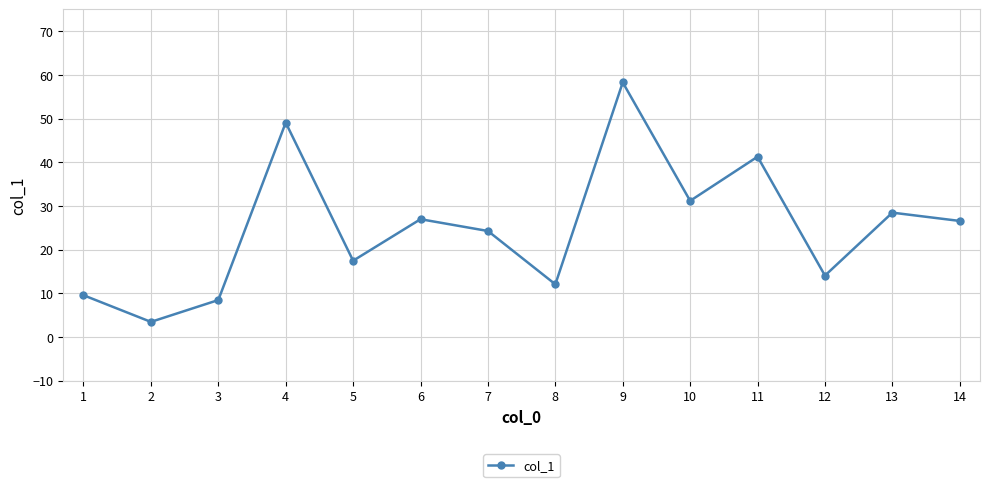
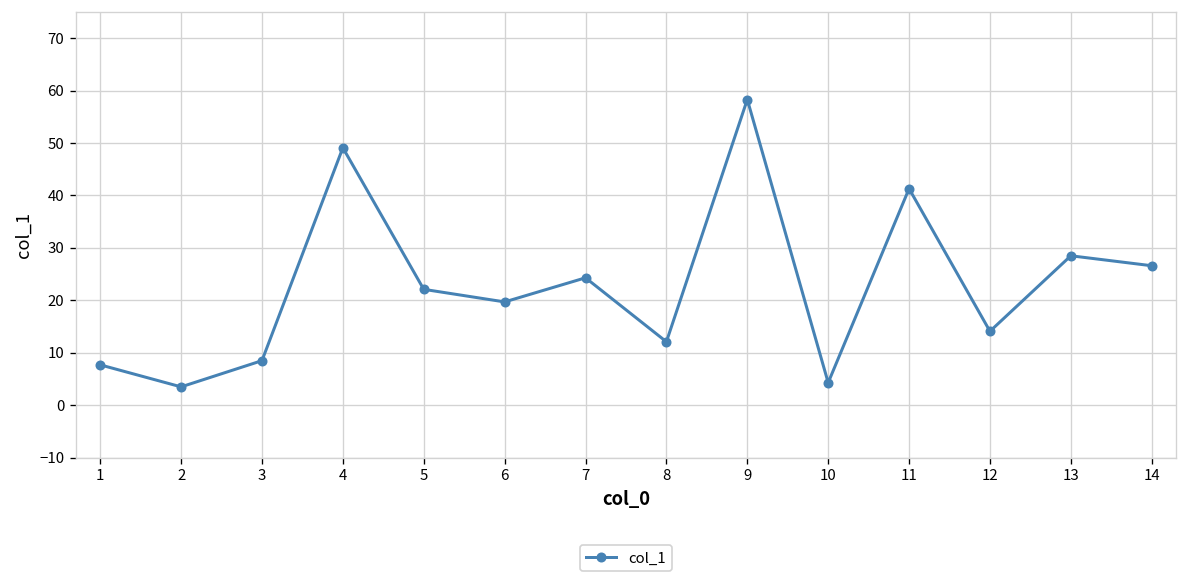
1: 10 -> 8
5: 18 -> 22
6: 27 -> 20
10: 31 -> 4
